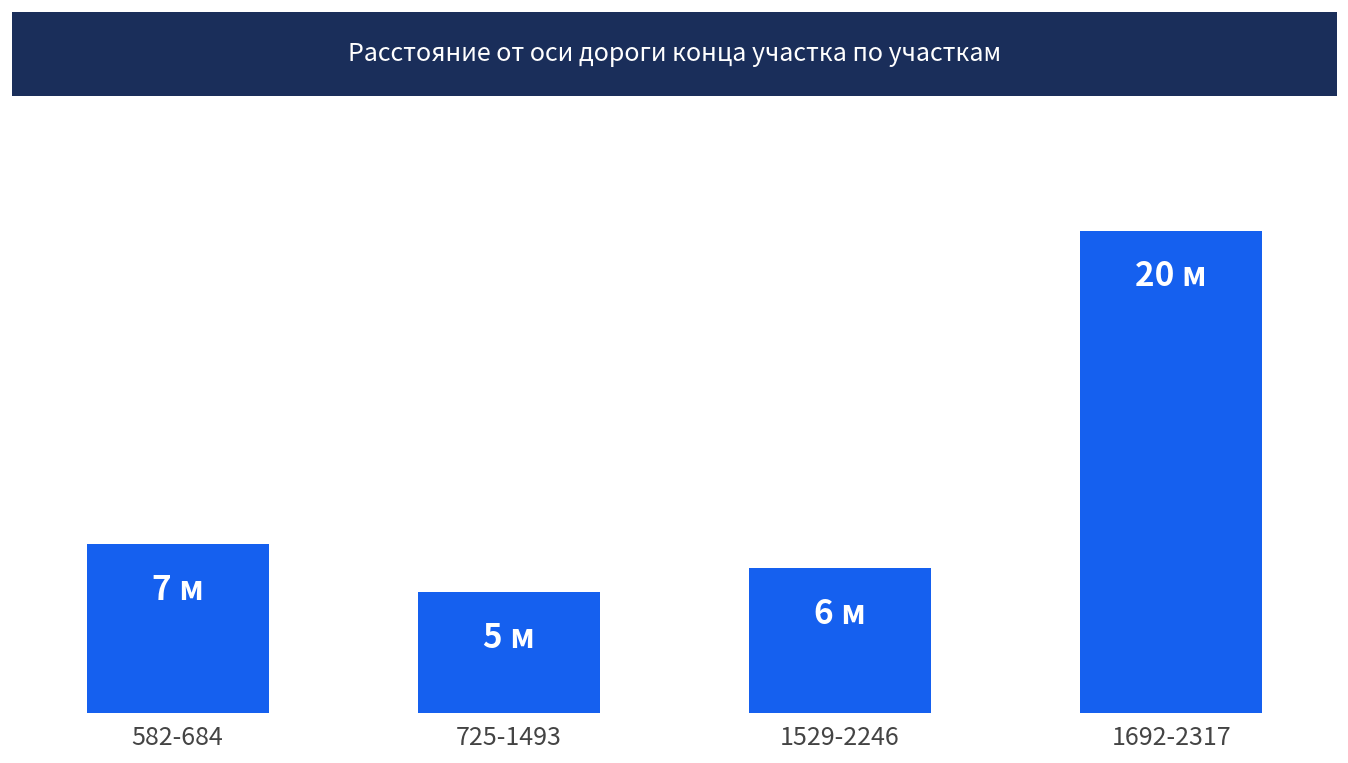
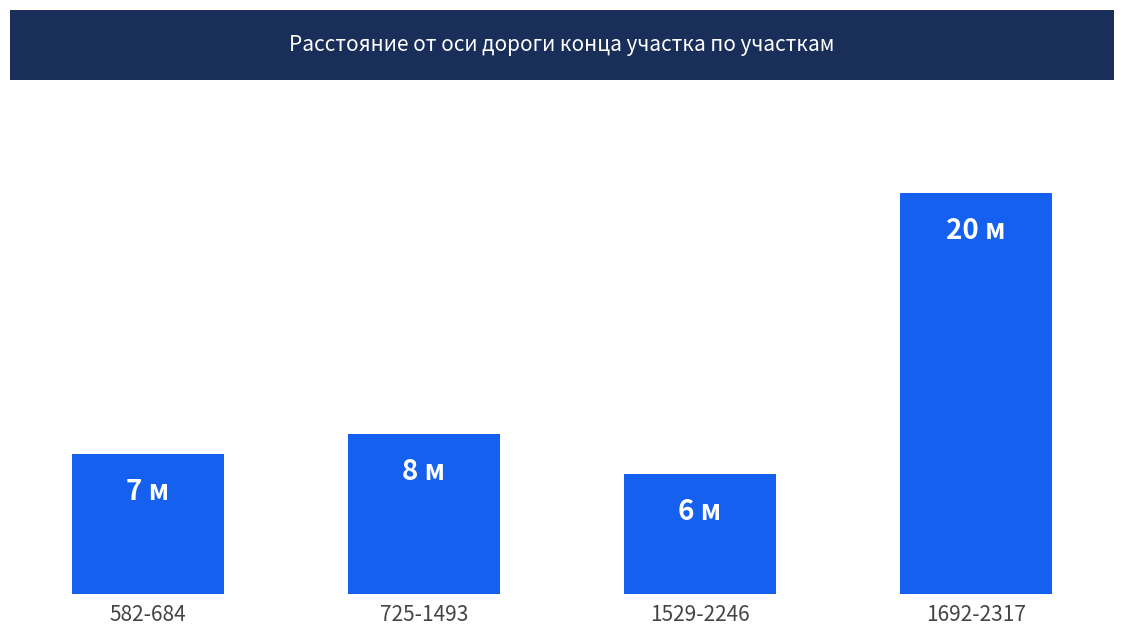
725-1493: 5 -> 8
